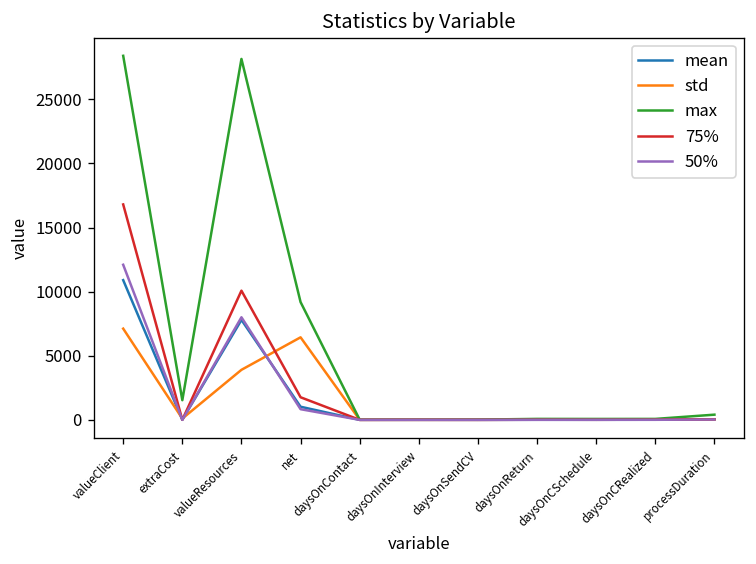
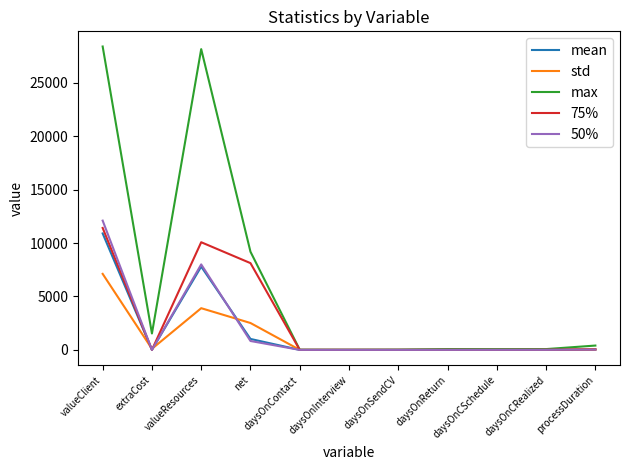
75%, valueClient: 16800 -> 11400
std, net: 6400 -> 2500
75%, net: 1800 -> 8100
